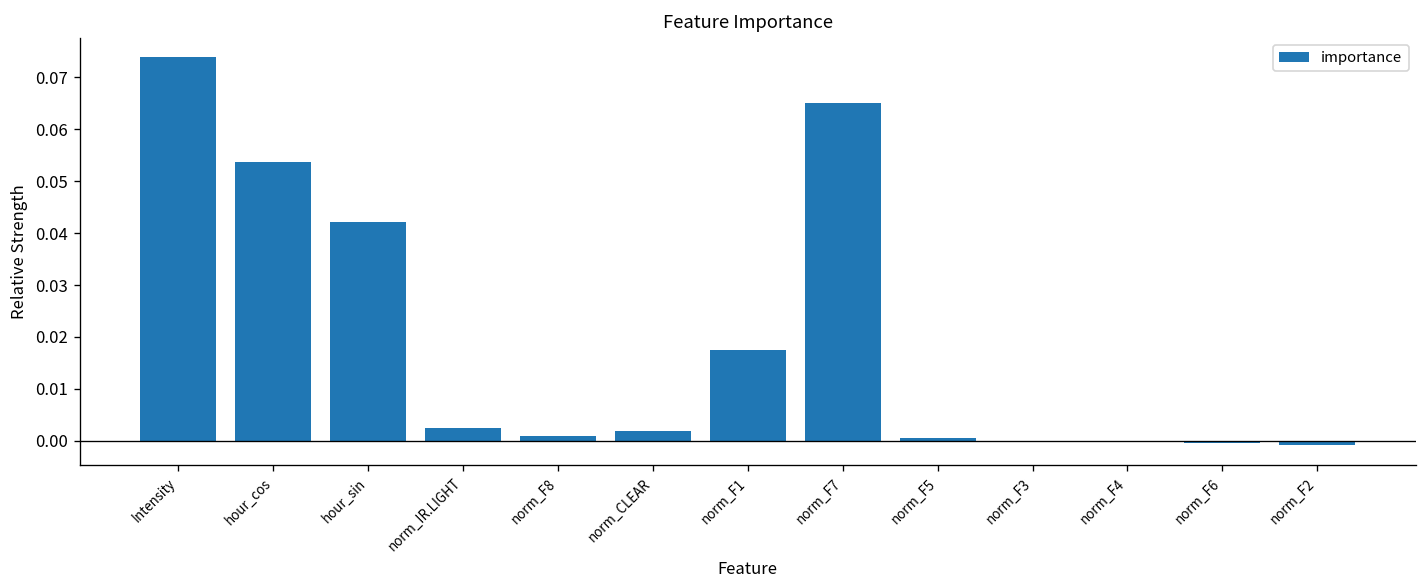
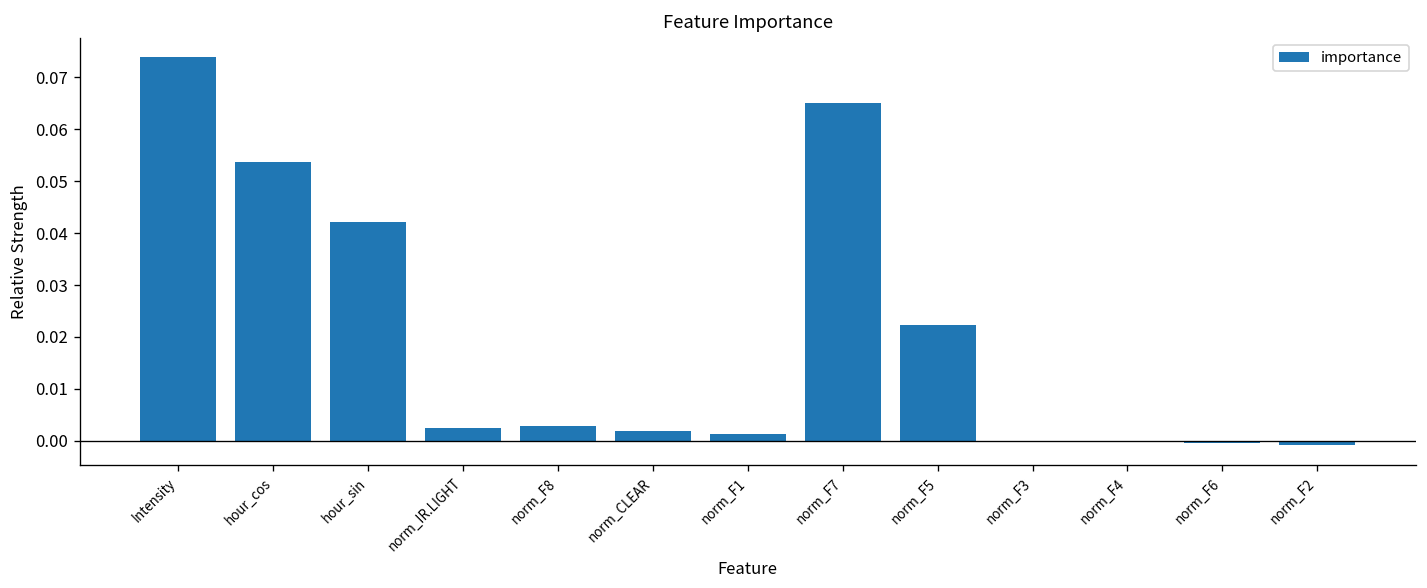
norm_F8: 0.001 -> 0.003
norm_F1: 0.018 -> 0.001
norm_F5: 0.000 -> 0.022
